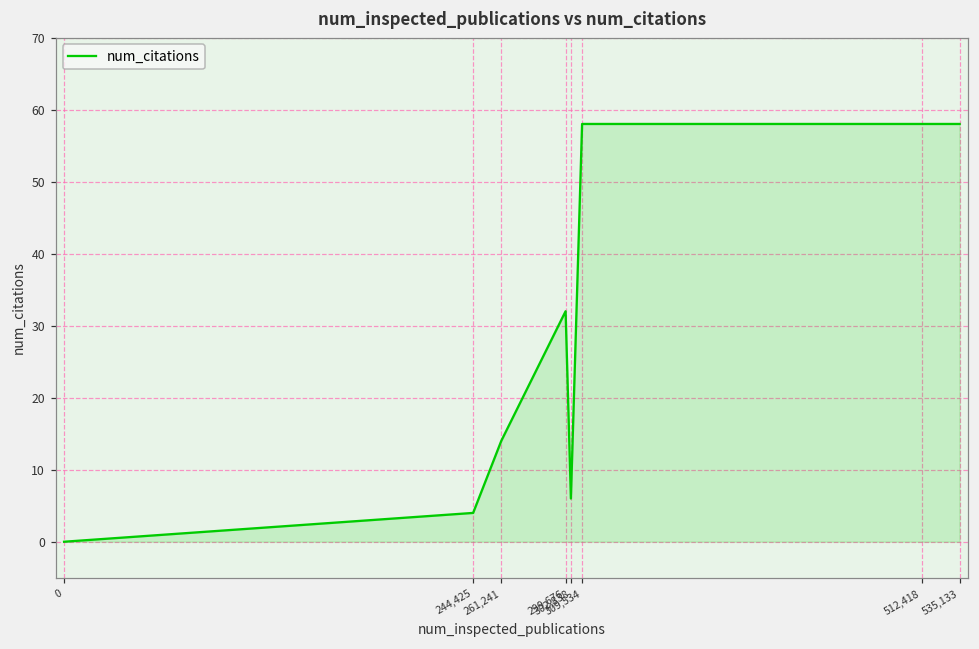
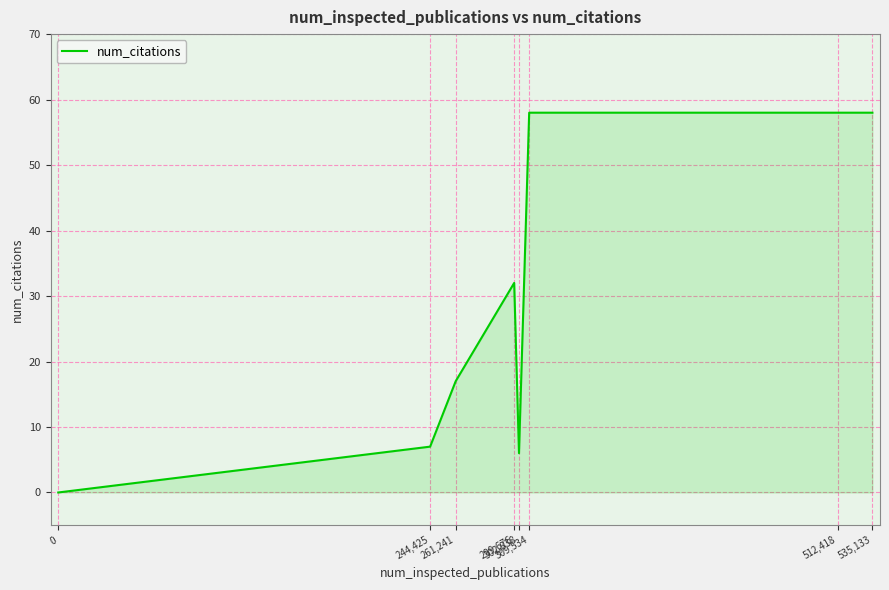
244,425: 4 -> 7
261,241: 14 -> 17
